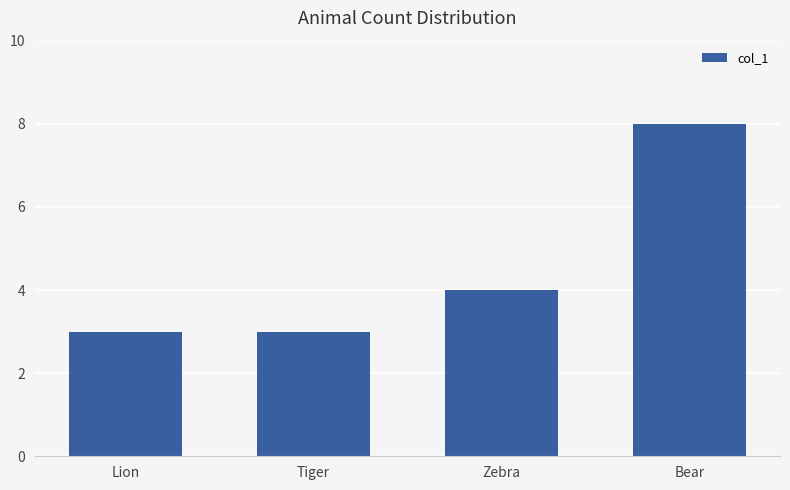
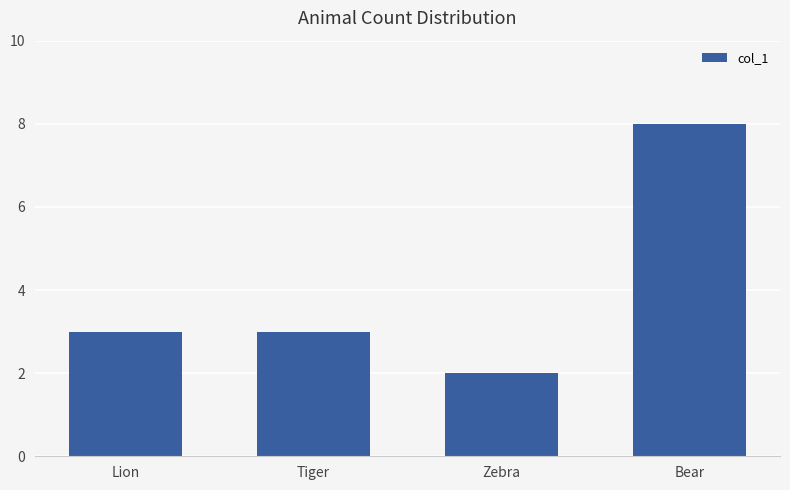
Zebra: 4 -> 2
